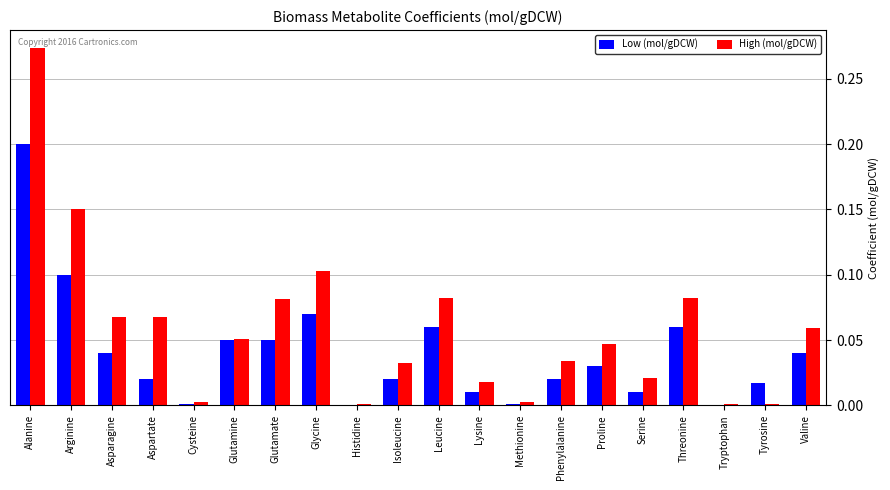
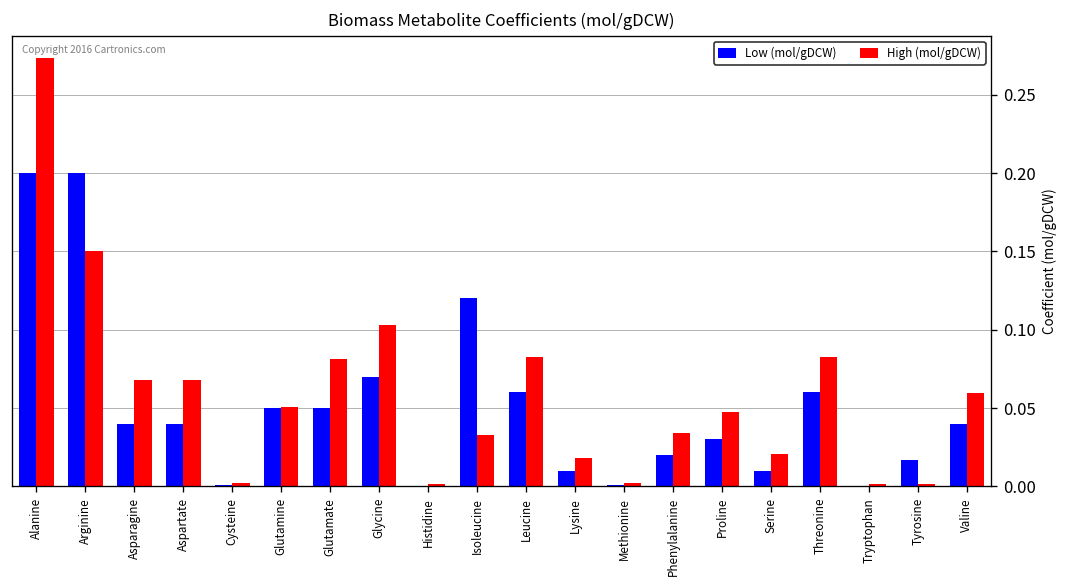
Low (mol/gDCW), Arginine: 0.1 -> 0.2
Low (mol/gDCW), Aspartate: 0.02 -> 0.04
Low (mol/gDCW), Isoleucine: 0.02 -> 0.12
